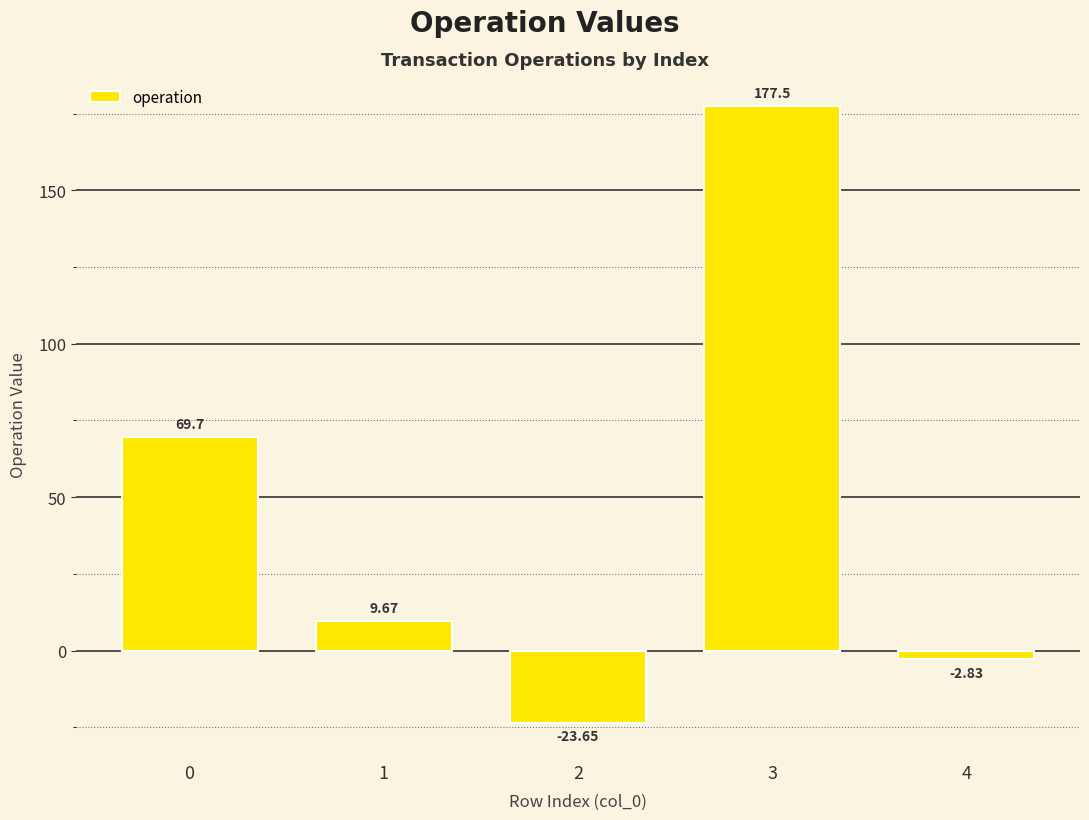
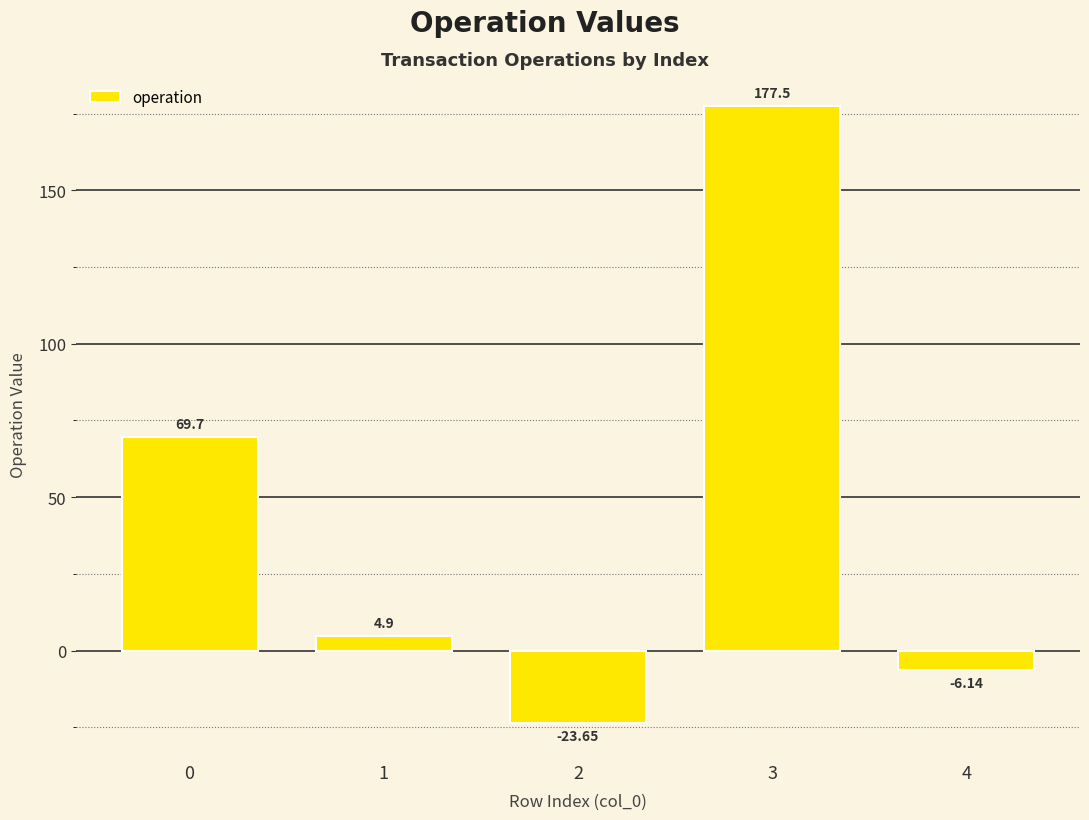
1: 9.67 -> 4.9
4: -2.83 -> -6.14
